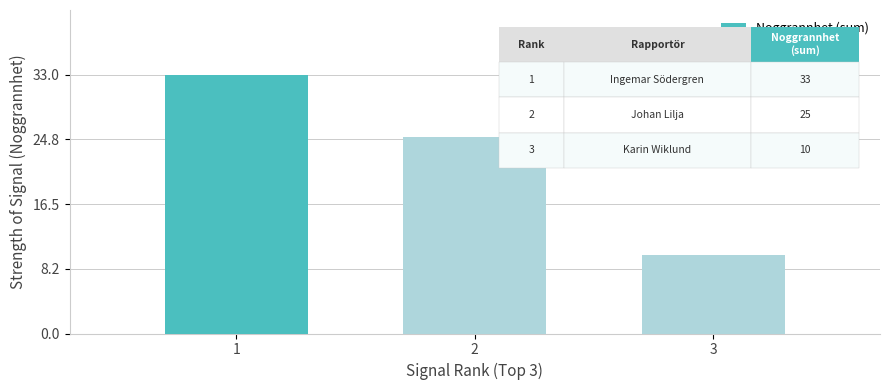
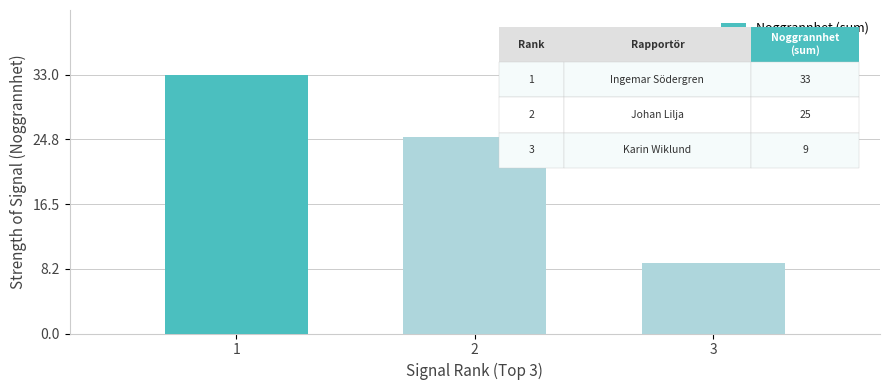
3: 10 -> 9
